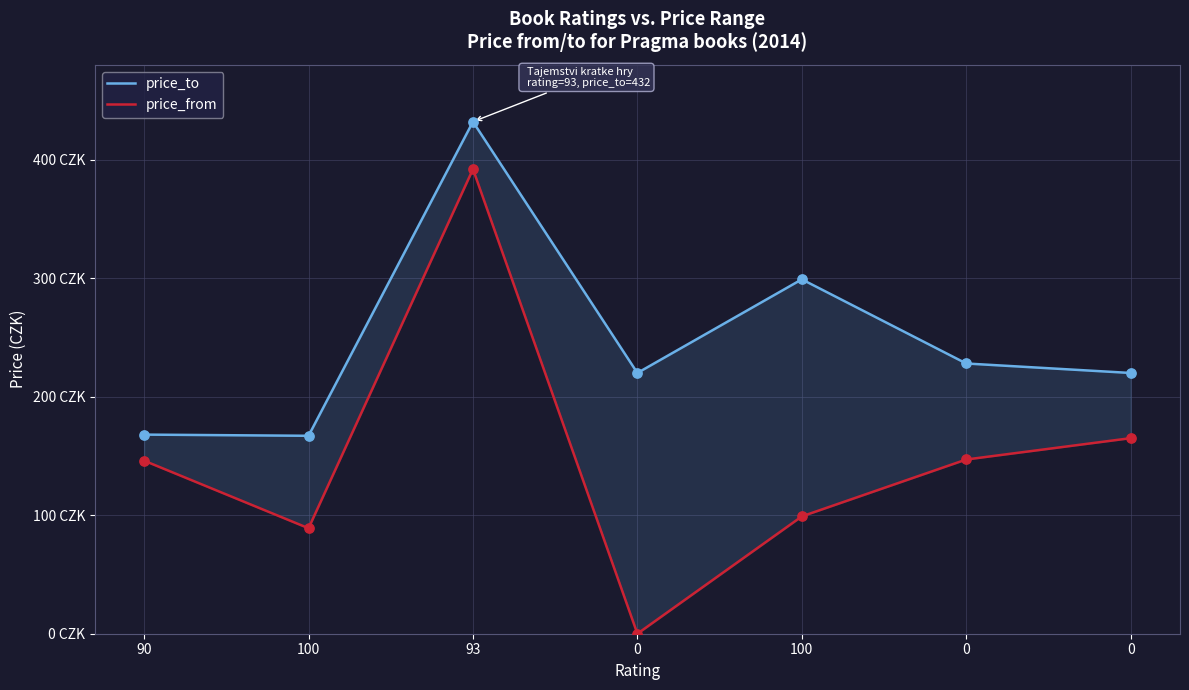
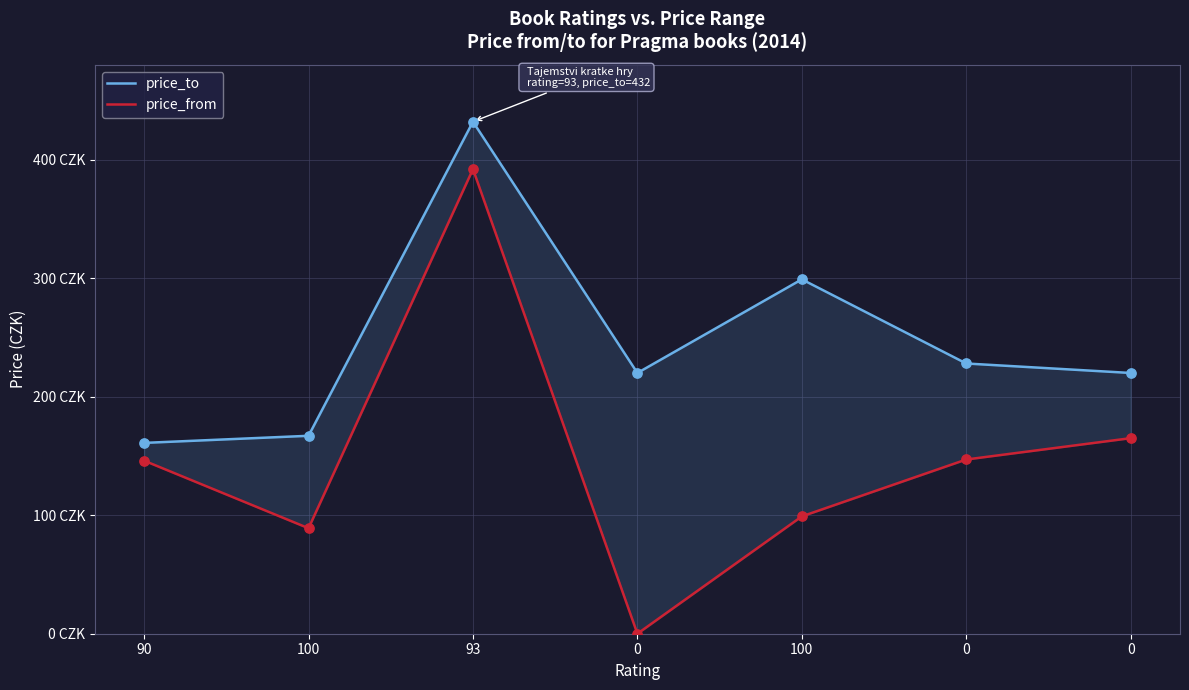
price_to, 90: 168 CZK -> 161 CZK
